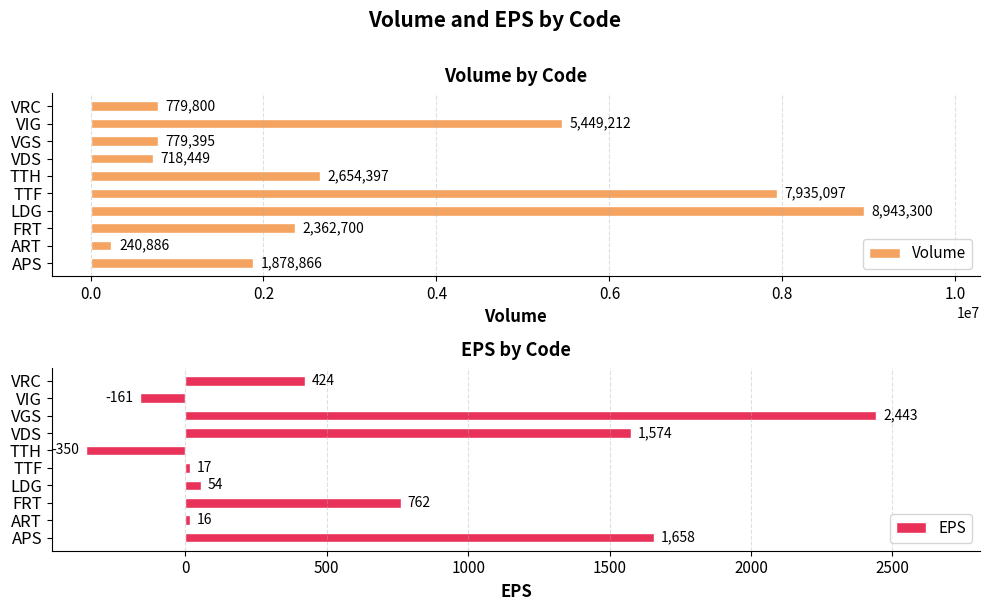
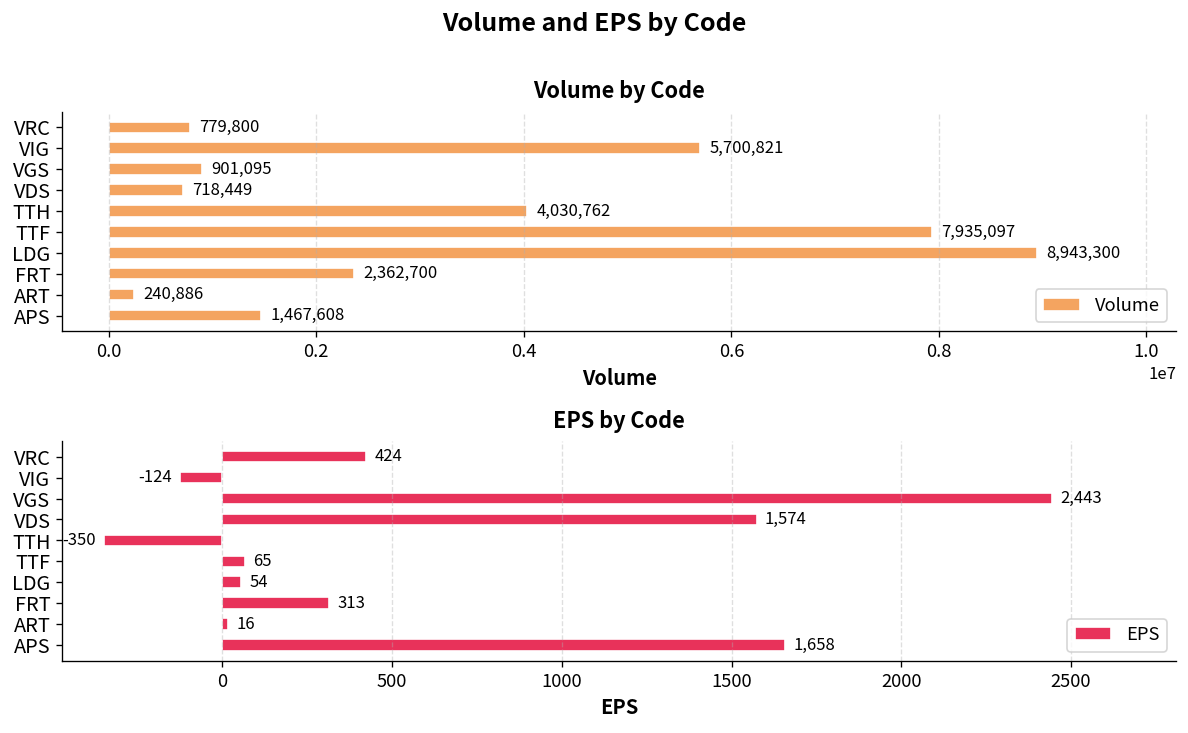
Volume by Code, VIG: 5,449,212 -> 5,700,821
Volume by Code, VGS: 779,395 -> 901,095
Volume by Code, TTH: 2,654,397 -> 4,030,762
Volume by Code, APS: 1,878,866 -> 1,467,608
EPS by Code, VIG: -161 -> -124
EPS by Code, TTF: 17 -> 65
EPS by Code, FRT: 762 -> 313
